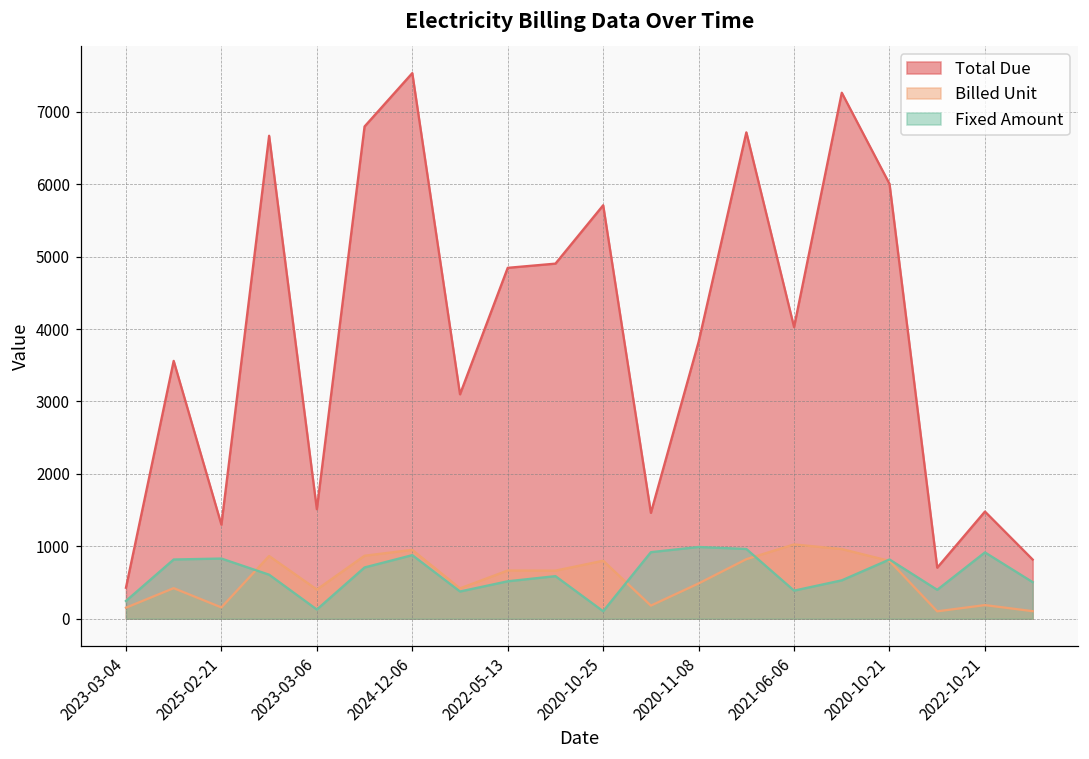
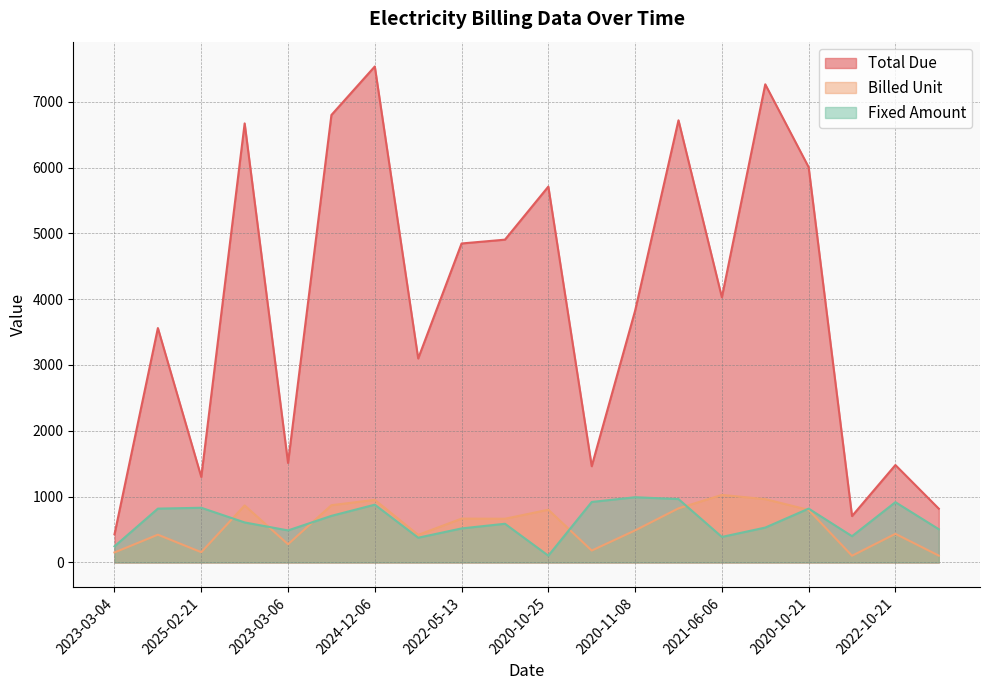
Billed Unit, 2023-03-06: 400 -> 300
Fixed Amount, 2023-03-06: 100 -> 500
Billed Unit, 2022-10-21: 200 -> 400
